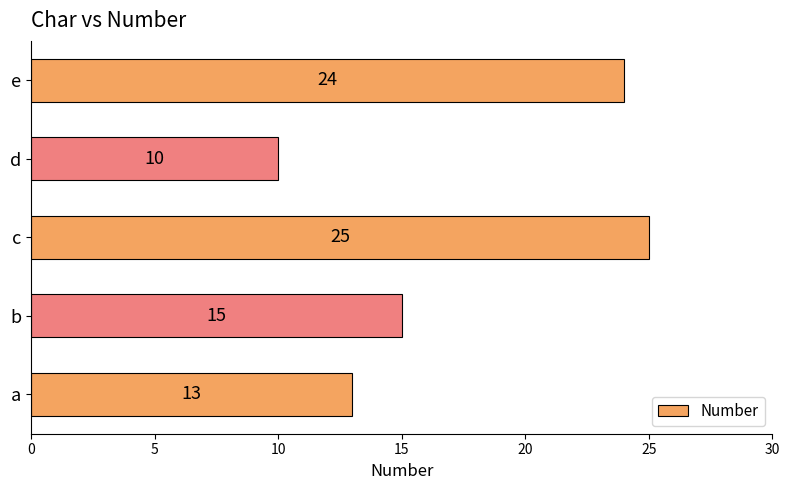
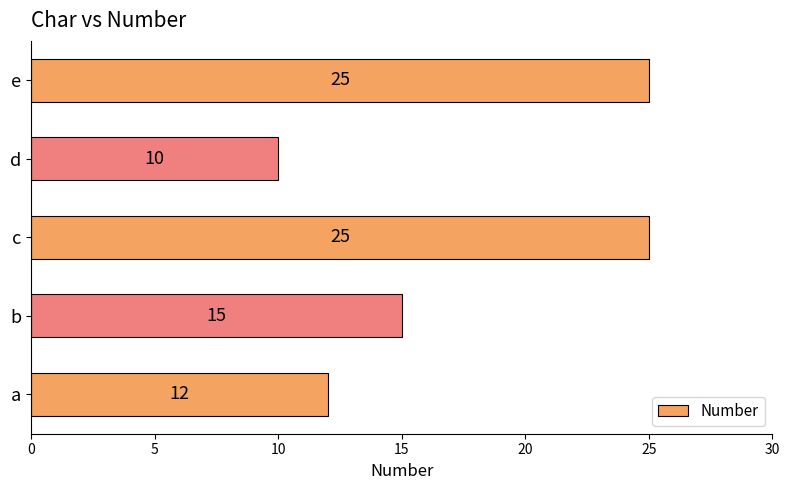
e: 24 -> 25
a: 13 -> 12
